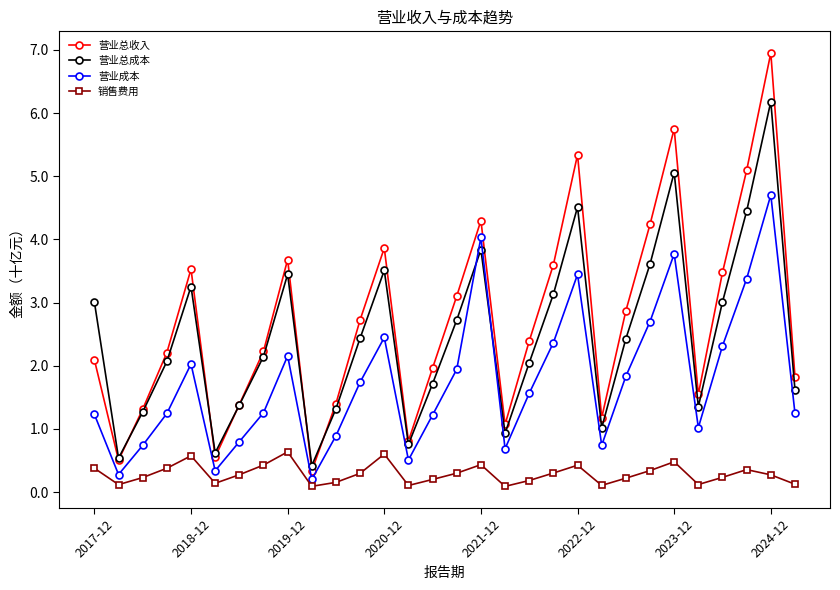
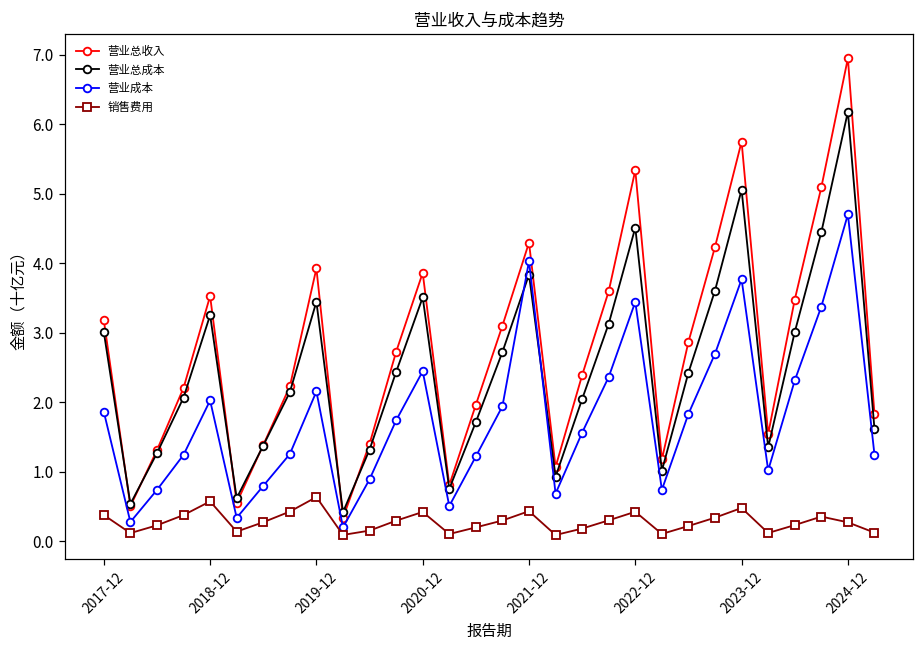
营业总收入, 2017-12: 2.1 -> 3.2
营业成本, 2017-12: 1.2 -> 1.9
营业总收入, 2019-12: 3.7 -> 3.9
销售费用, 2020-12: 0.6 -> 0.4
